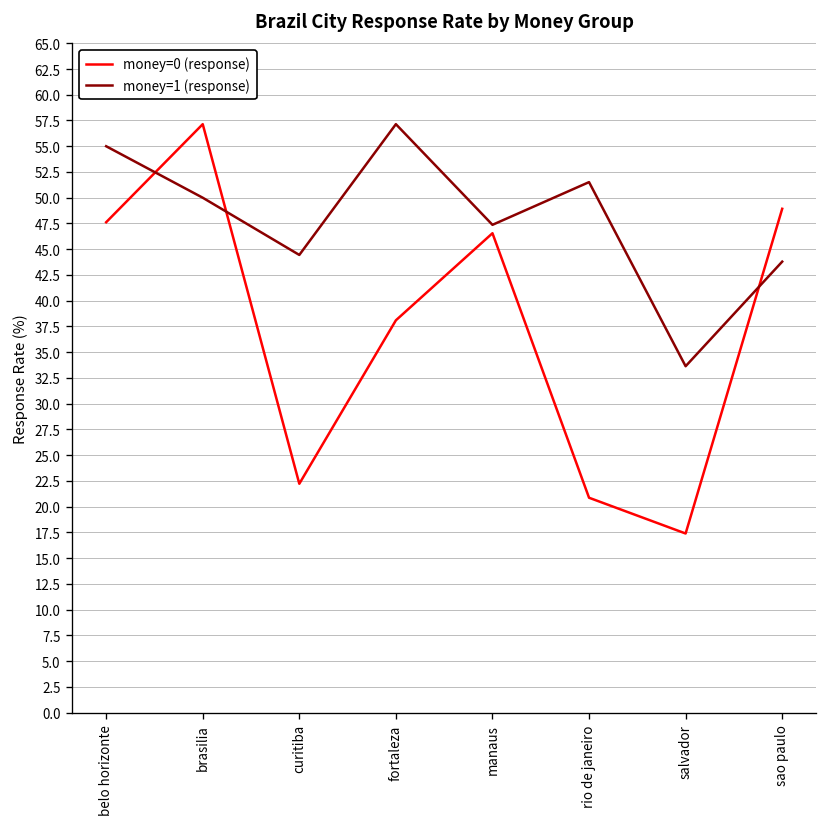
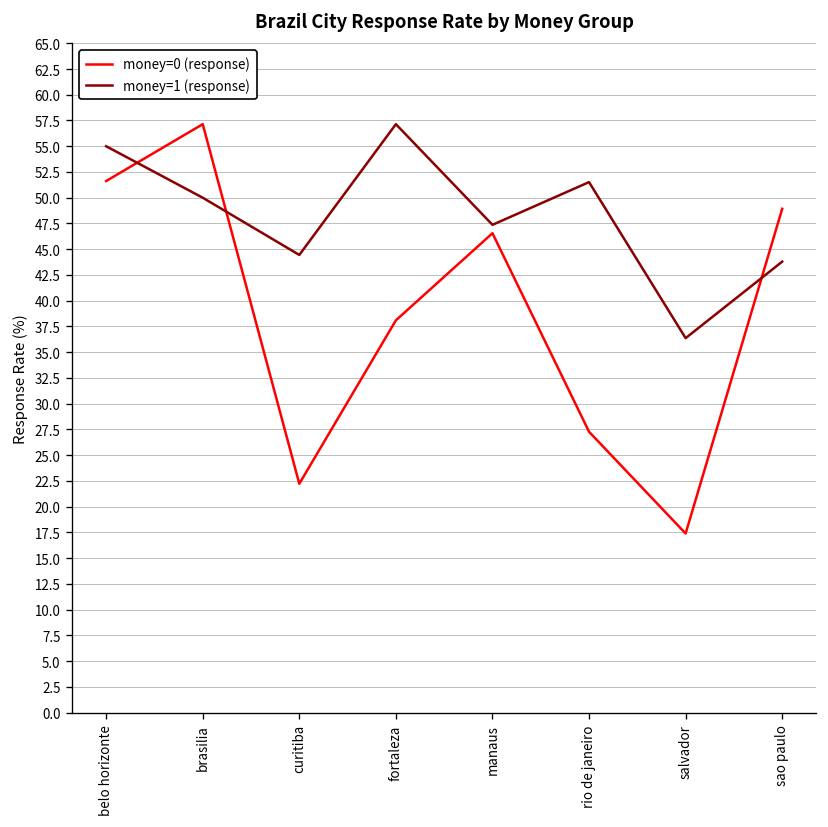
money=0 (response), belo horizonte: 48 -> 52
money=0 (response), rio de janeiro: 21 -> 27
money=1 (response), salvador: 34 -> 36
